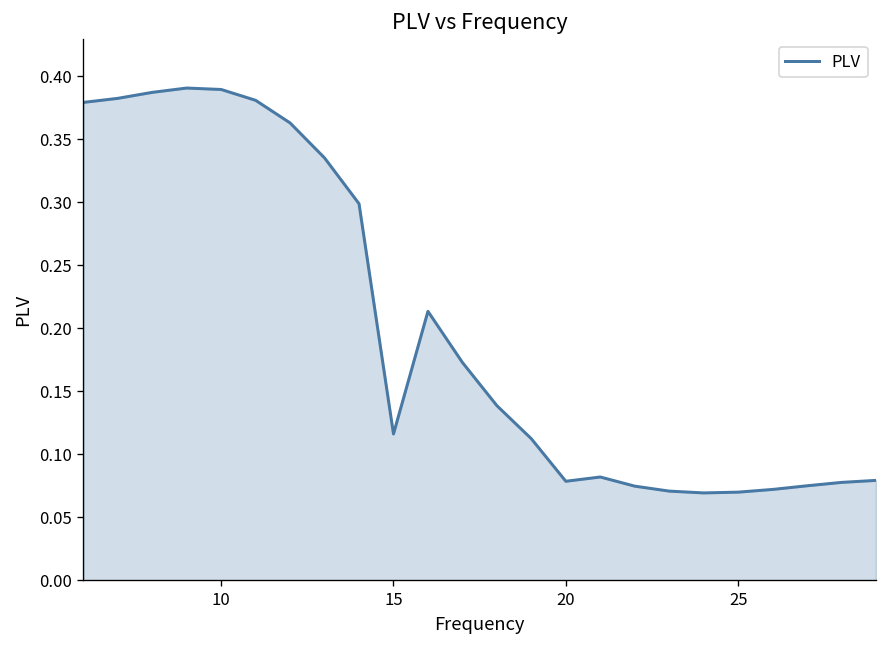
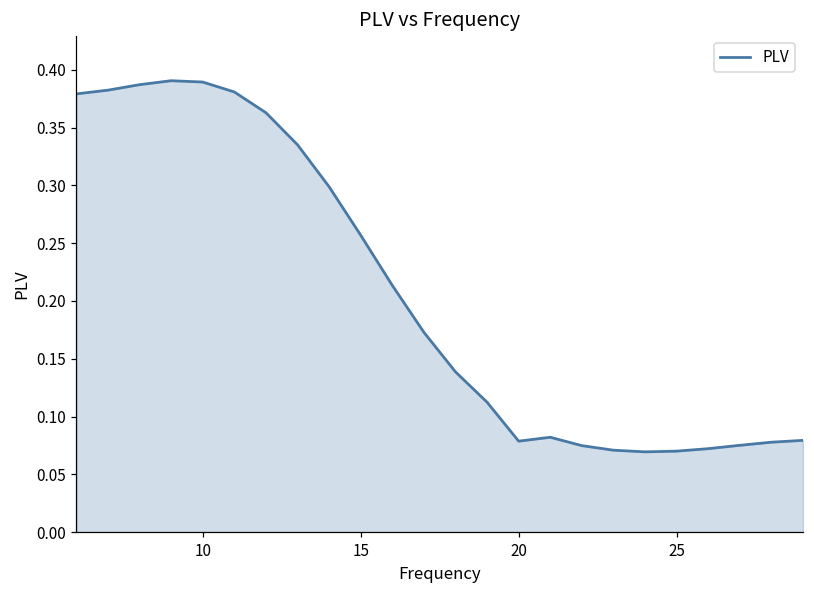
15: 0.116 -> 0.257
